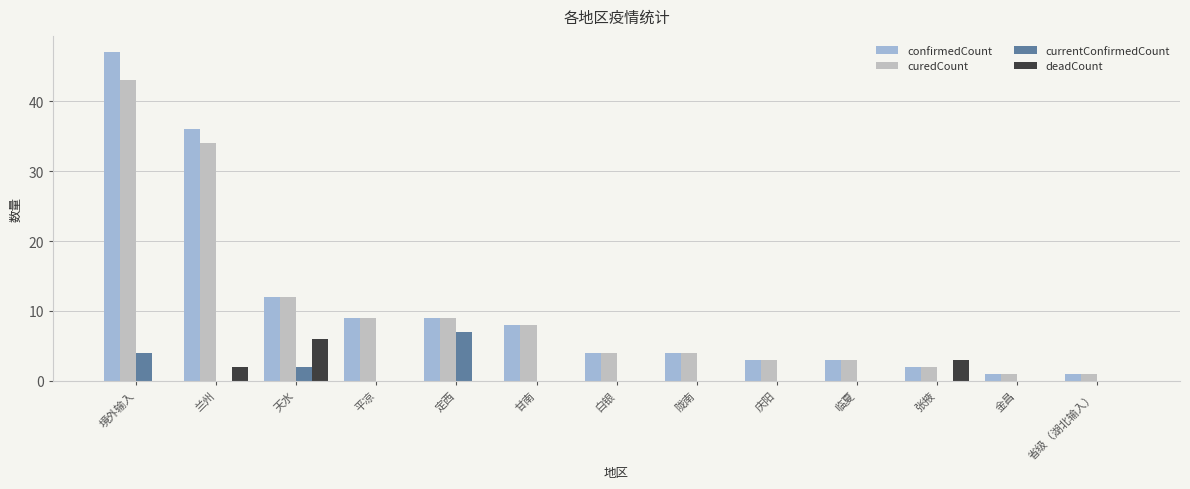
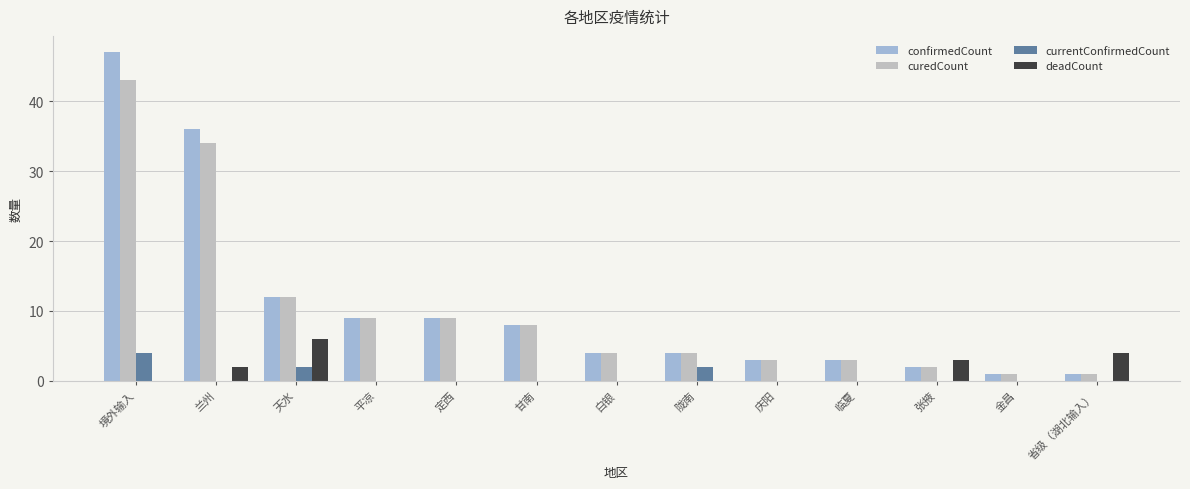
currentConfirmedCount, 定西: 7 -> 0
currentConfirmedCount, 陇南: 0 -> 2
deadCount, 省级（湖北输入）: 0 -> 4
